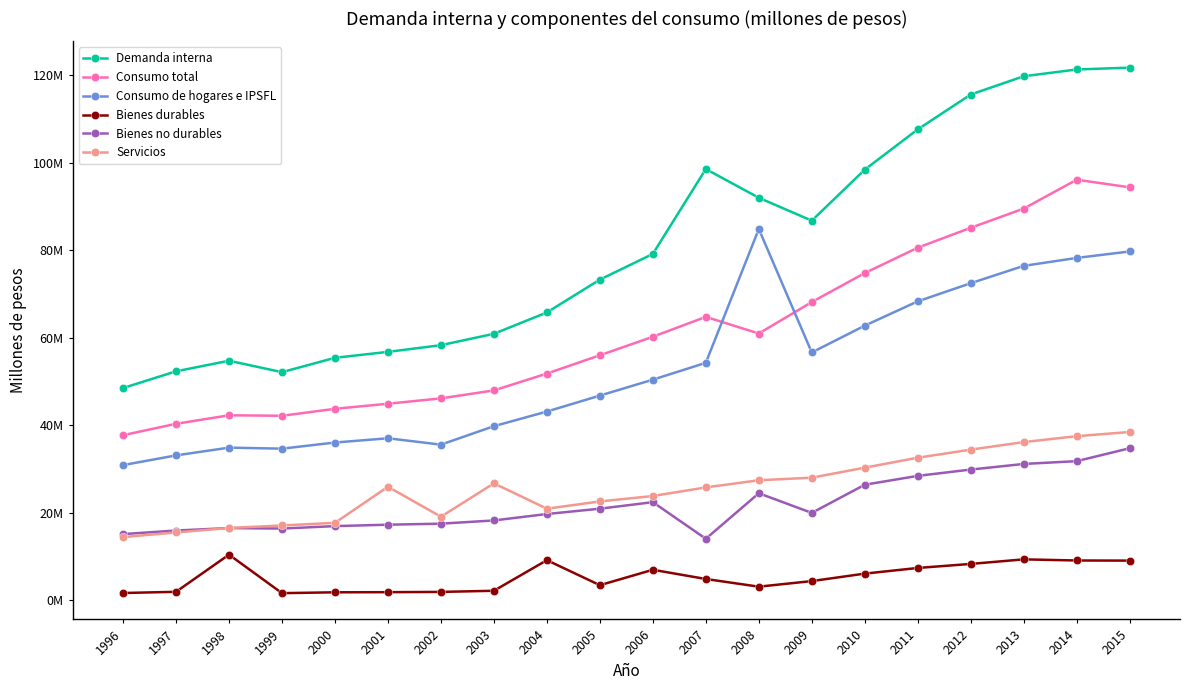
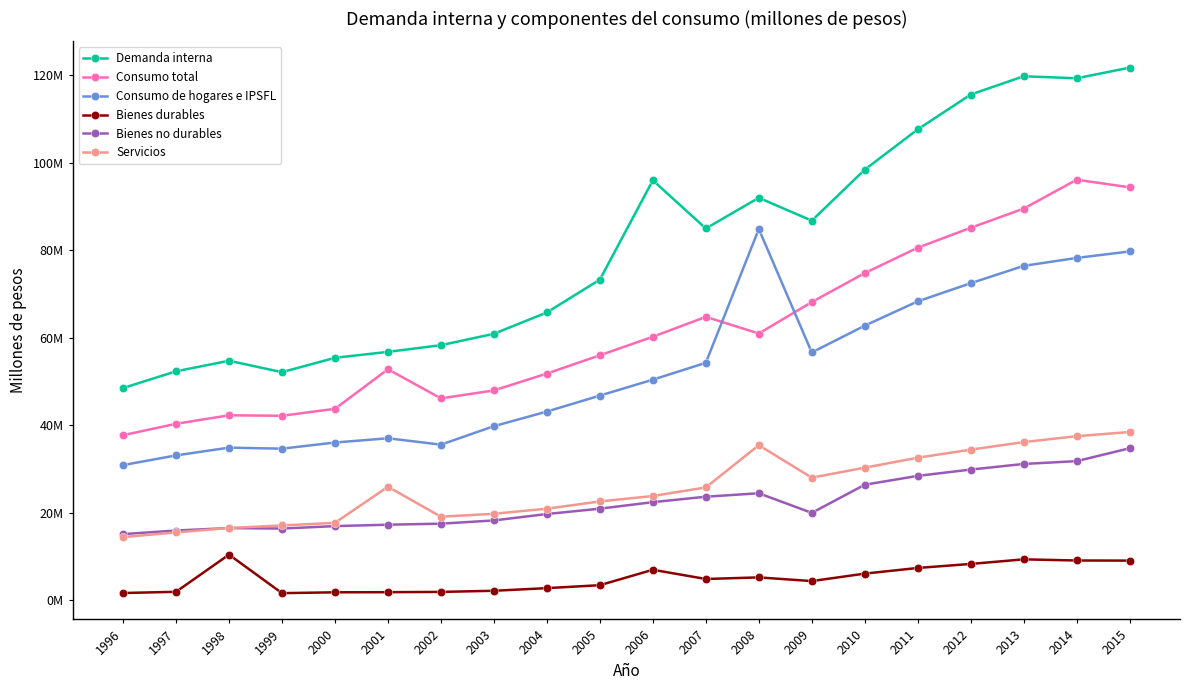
Consumo total, 2001: 45000000 -> 53000000
Servicios, 2003: 27000000 -> 20000000
Bienes durables, 2004: 9000000 -> 3000000
Demanda interna, 2006: 79000000 -> 96000000
Demanda interna, 2007: 99000000 -> 85000000
Bienes no durables, 2007: 14000000 -> 24000000
Bienes durables, 2008: 3000000 -> 5000000
Servicios, 2008: 27000000 -> 35000000
Demanda interna, 2014: 121000000 -> 119000000
